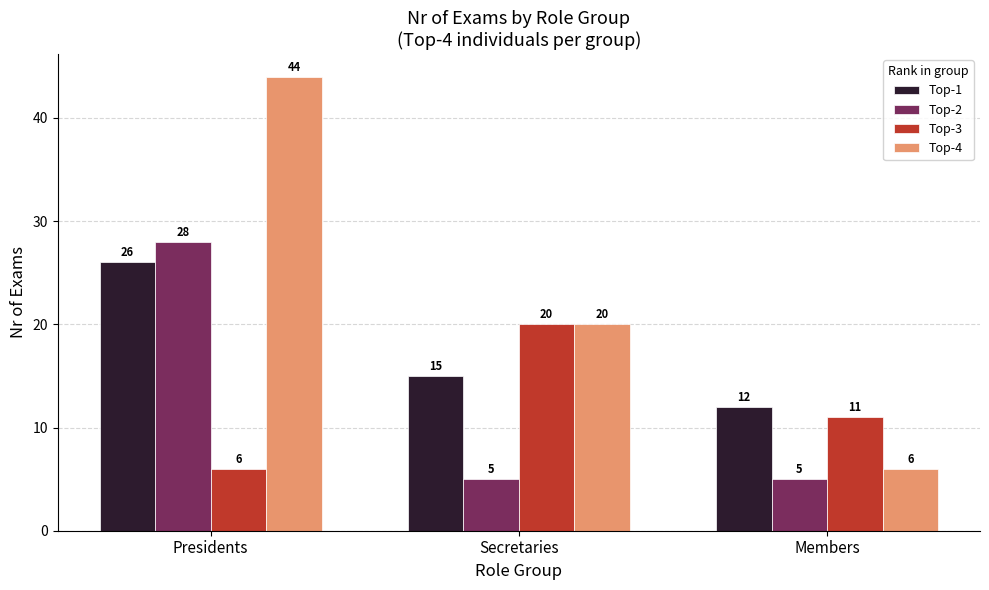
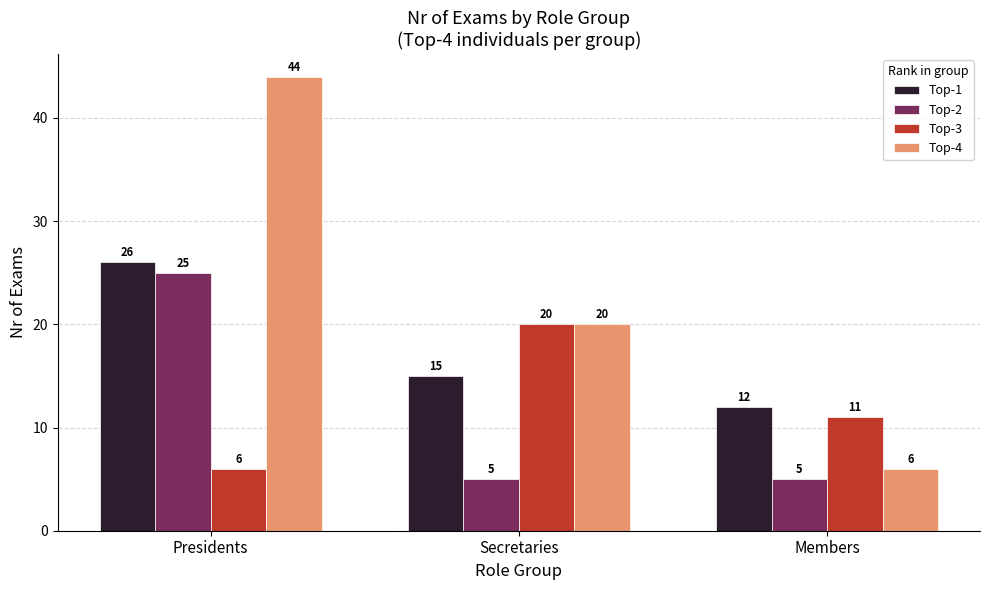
Top-2, Presidents: 28 -> 25
